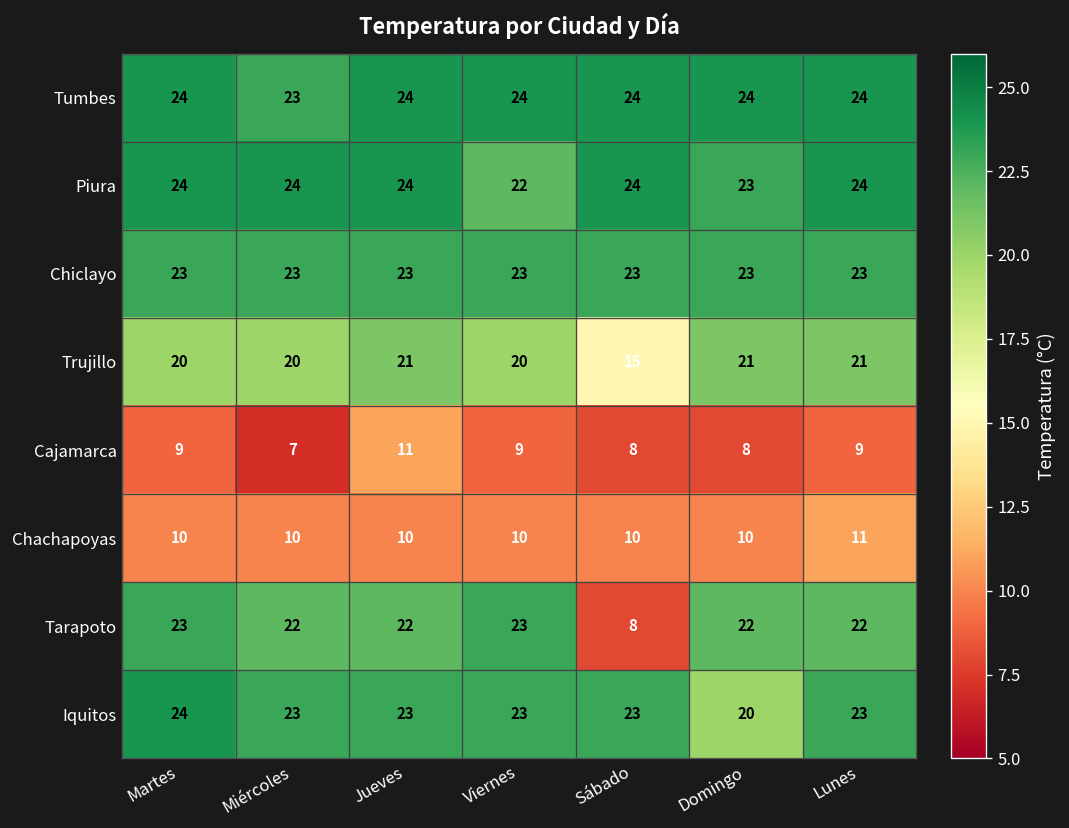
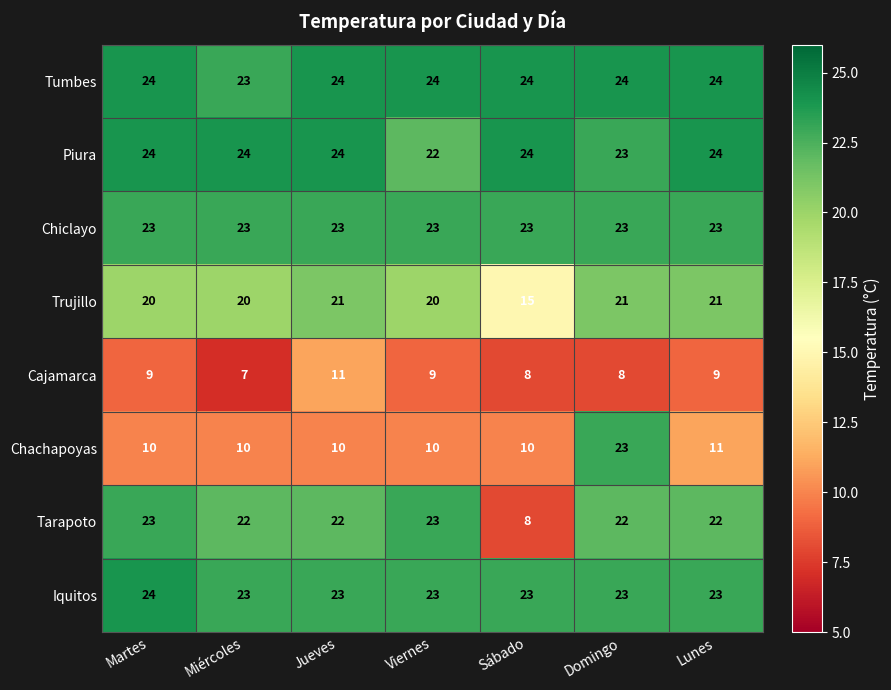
Chachapoyas, Domingo: 10 -> 23
Iquitos, Domingo: 20 -> 23
